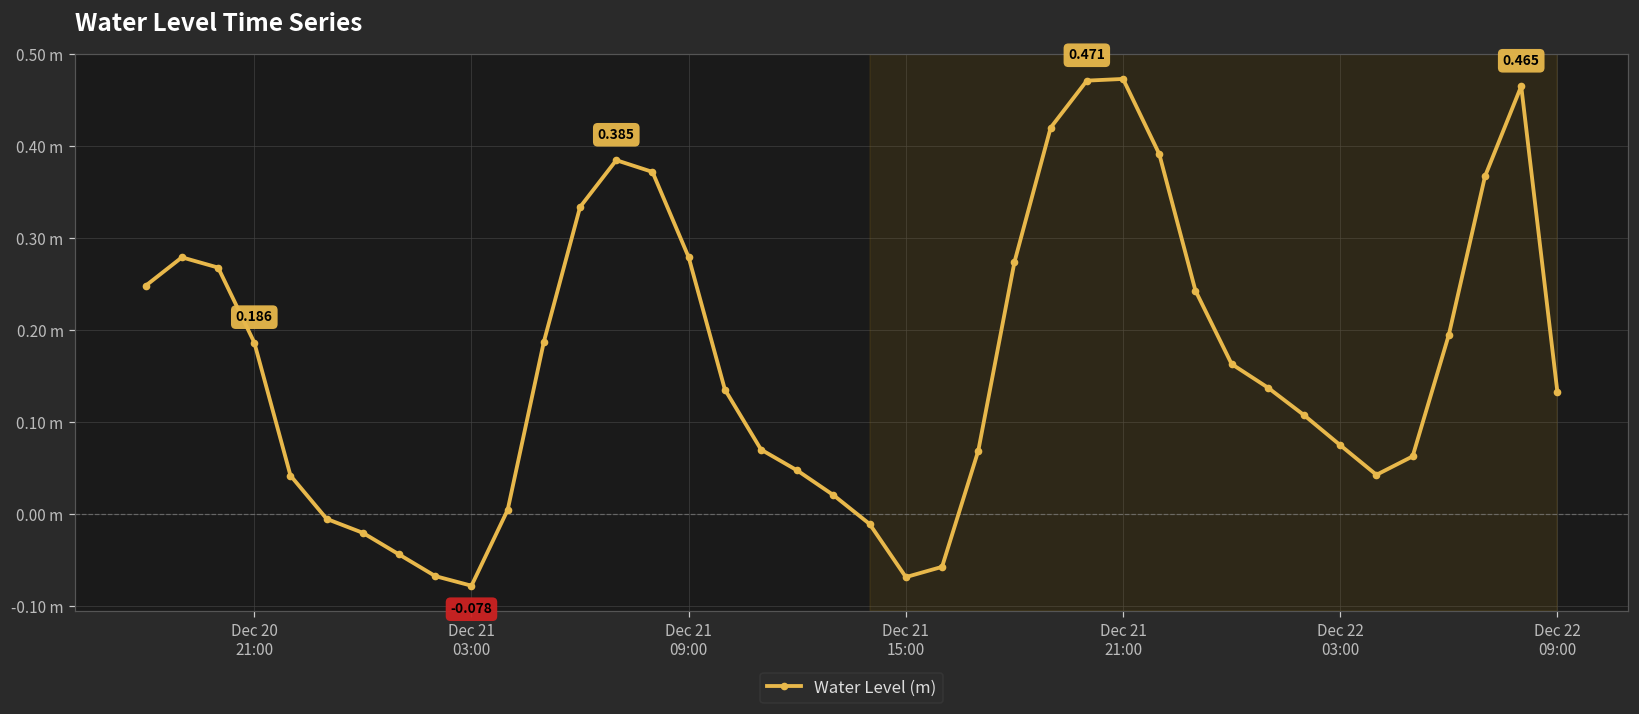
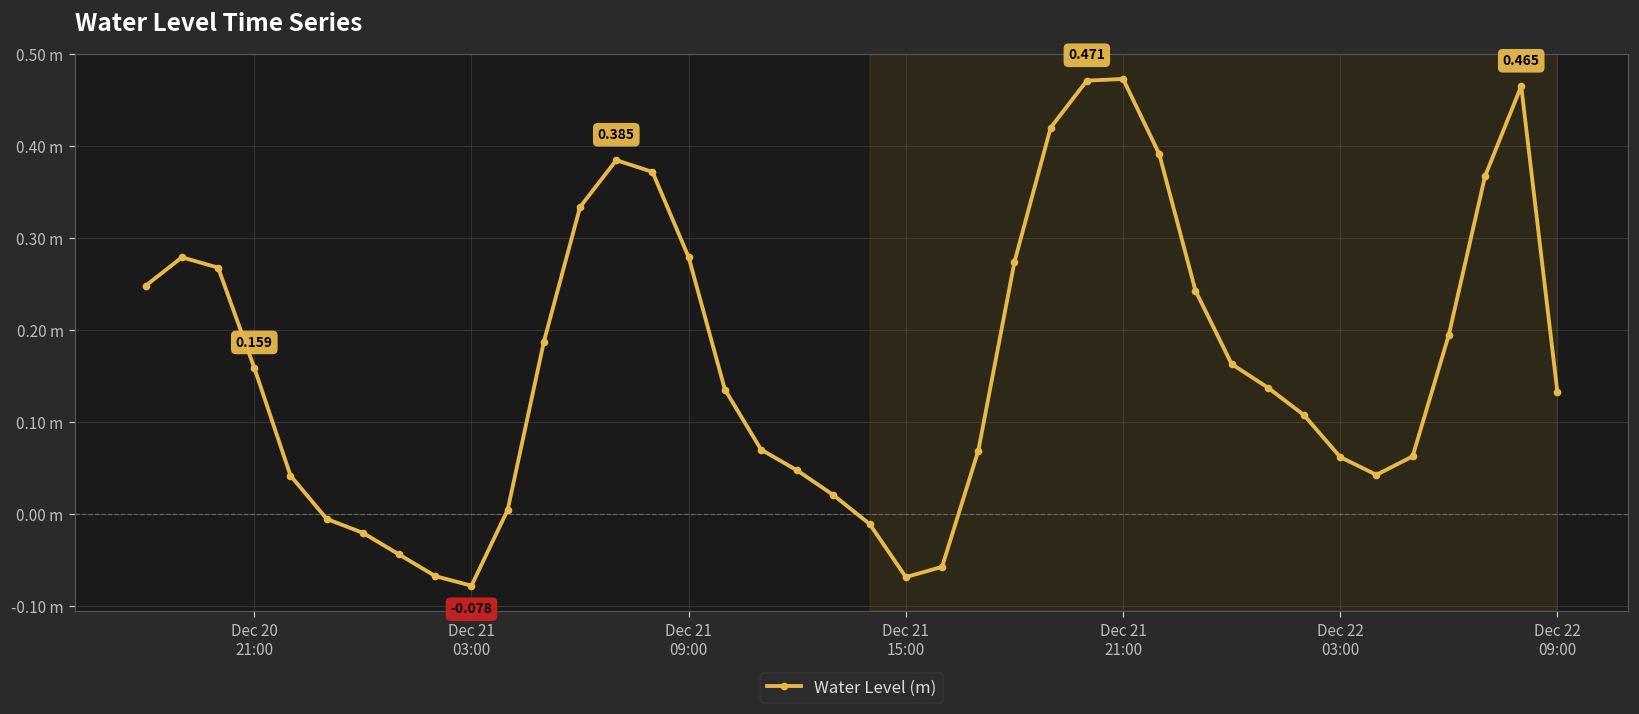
Dec 20 21:00: 0.186 -> 0.159
Dec 22 03:00: 0.07 m -> 0.06 m
